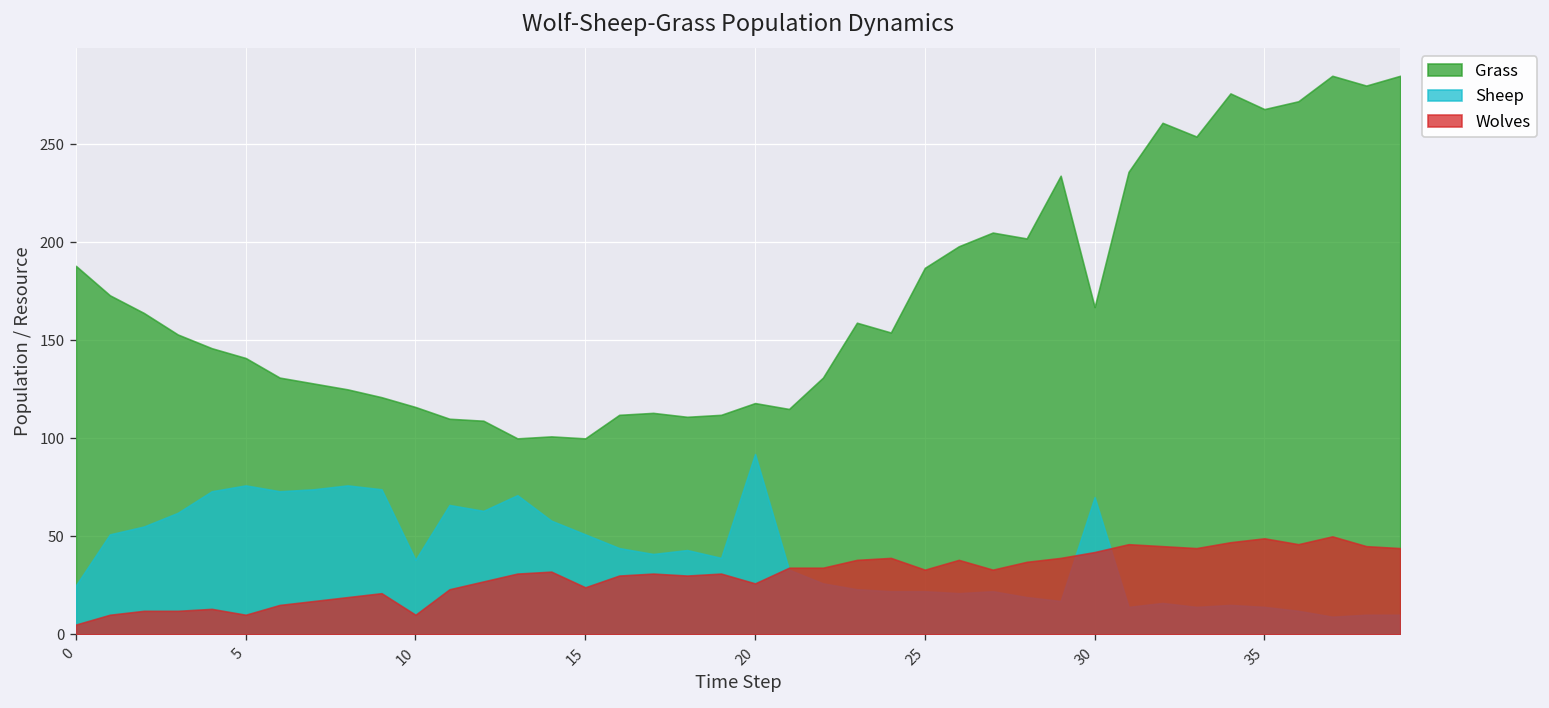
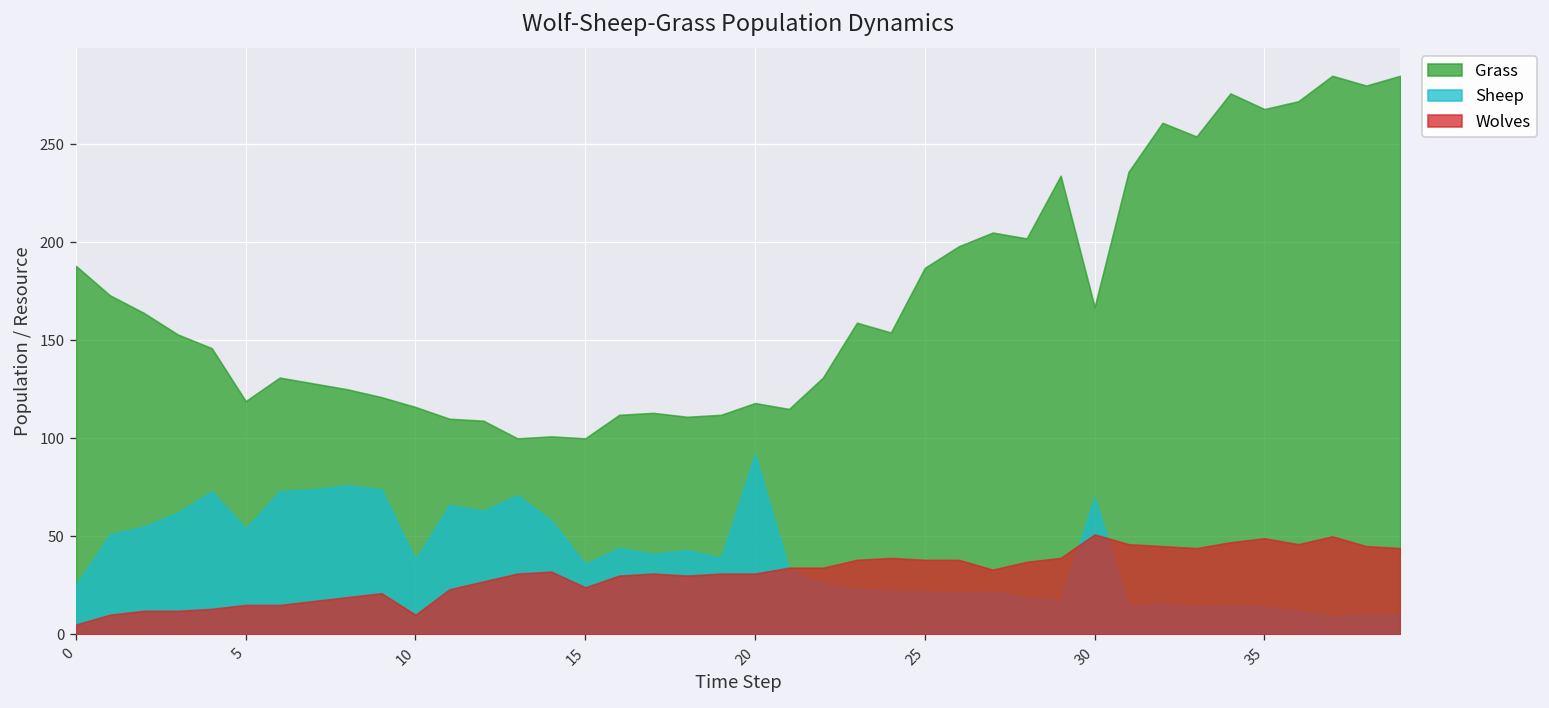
Grass, 5: 141 -> 119
Sheep, 5: 76 -> 54
Wolves, 5: 10 -> 15
Sheep, 15: 51 -> 36
Wolves, 20: 26 -> 31
Wolves, 25: 33 -> 38
Wolves, 30: 42 -> 51
